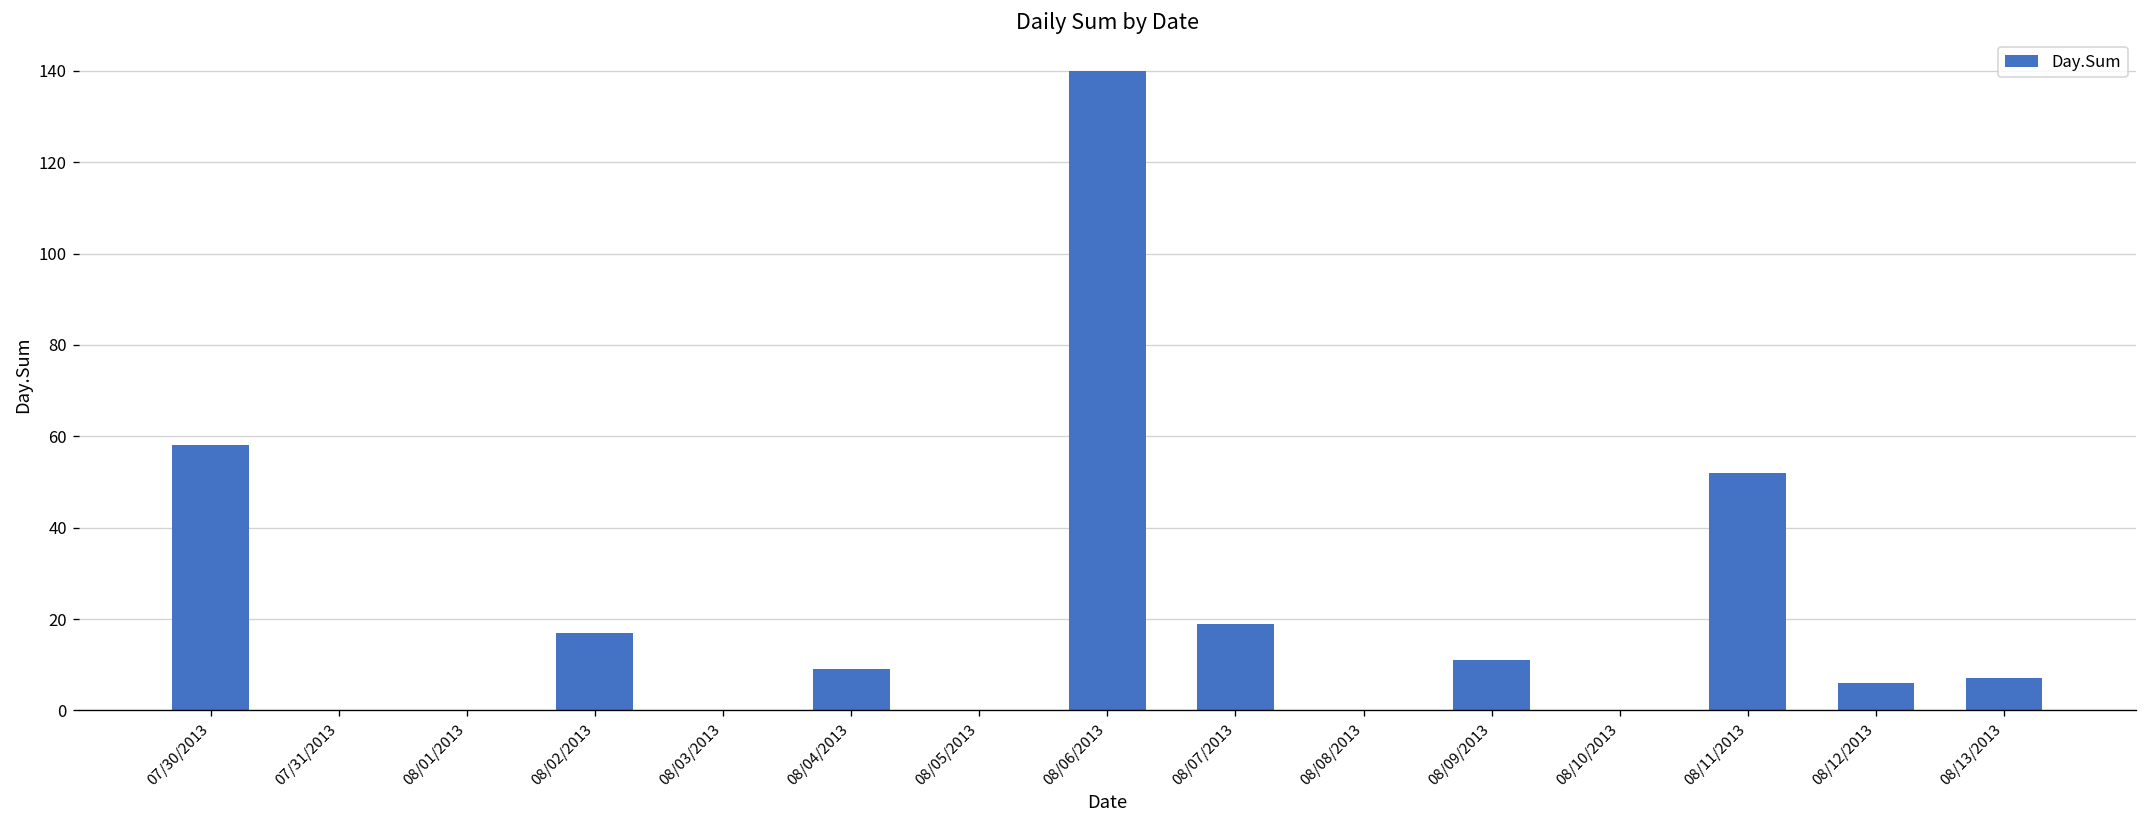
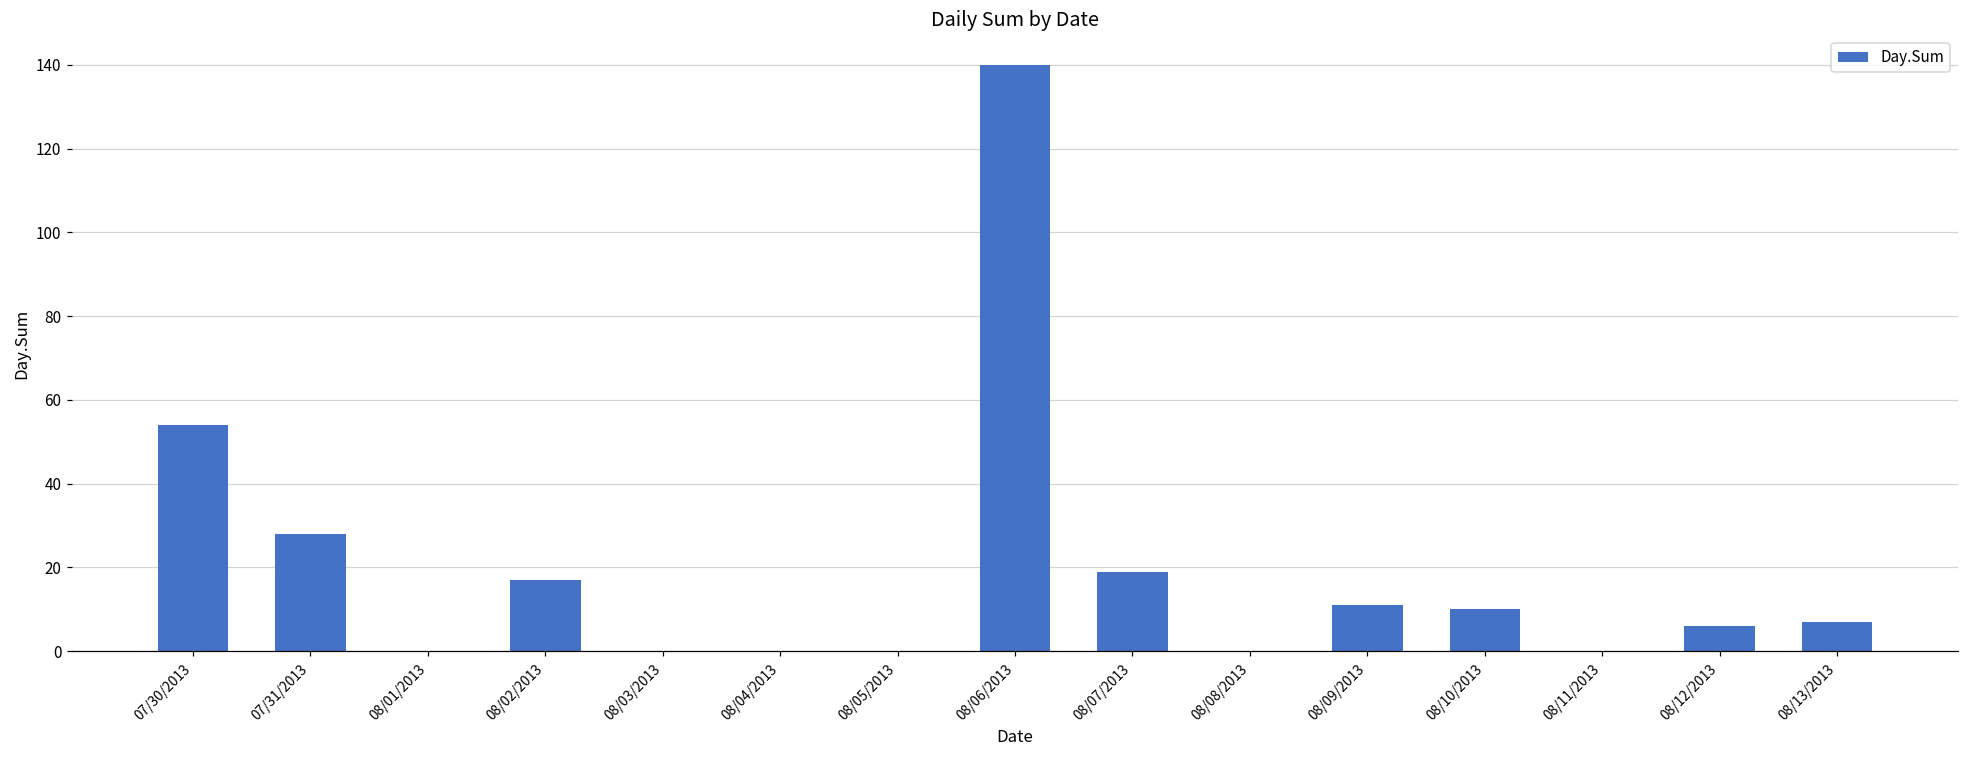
07/30/2013: 58 -> 54
07/31/2013: 0 -> 28
08/04/2013: 9 -> 0
08/10/2013: 0 -> 10
08/11/2013: 52 -> 0
